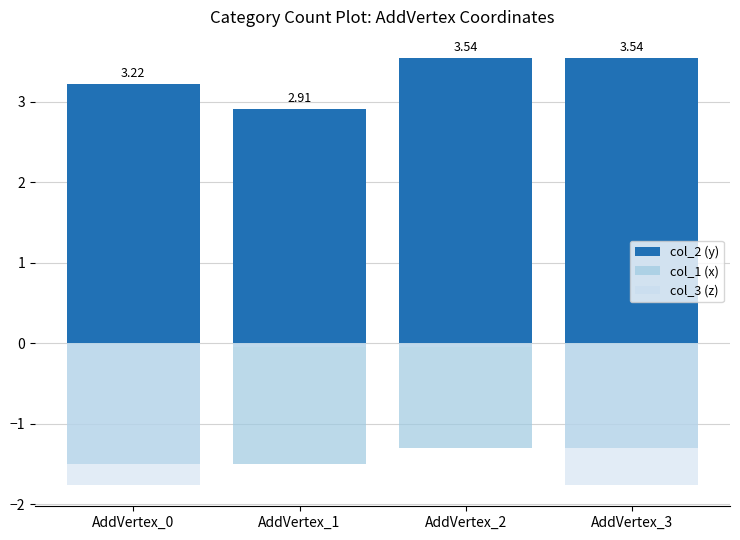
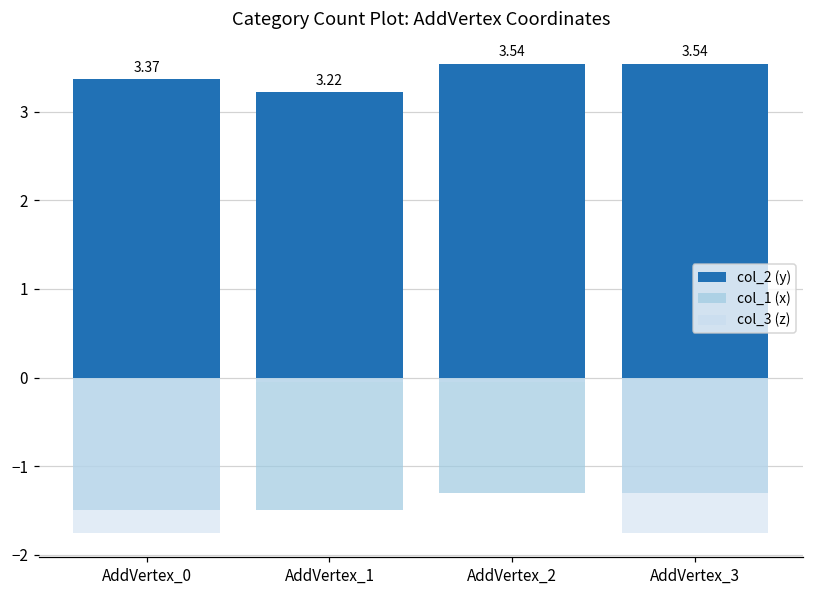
col_2 (y), AddVertex_0: 3.22 -> 3.37
col_2 (y), AddVertex_1: 2.91 -> 3.22
